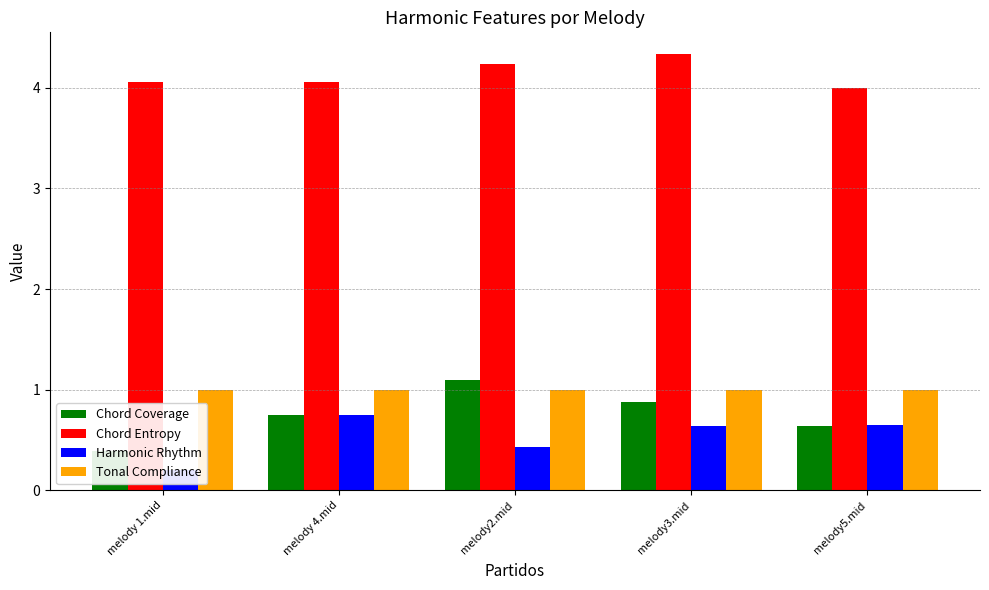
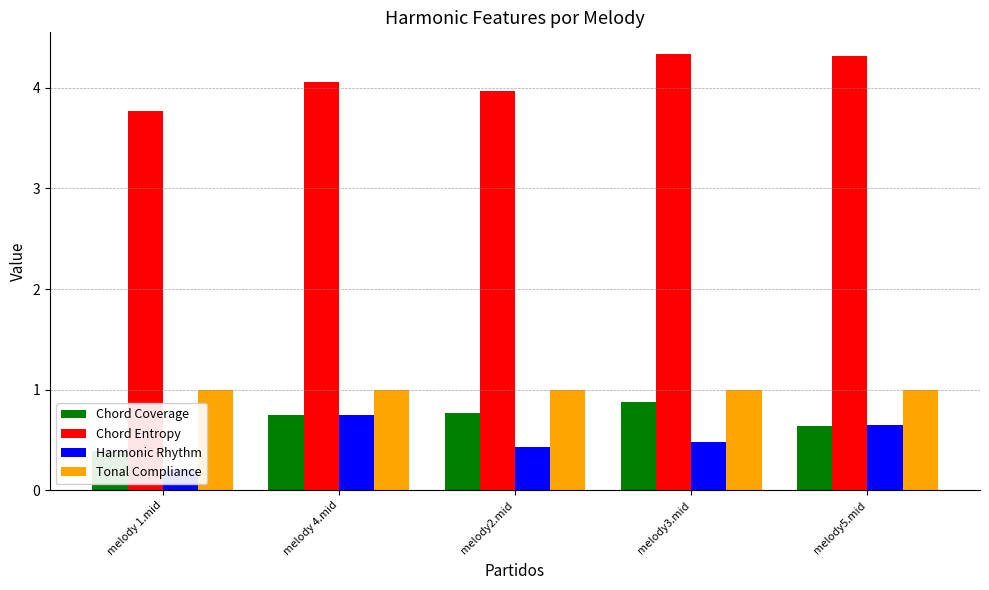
Chord Entropy, melody 1.mid: 4.05 -> 3.77
Chord Coverage, melody2.mid: 1.10 -> 0.77
Chord Entropy, melody2.mid: 4.24 -> 3.97
Harmonic Rhythm, melody3.mid: 0.64 -> 0.48
Chord Entropy, melody5.mid: 3.99 -> 4.32
